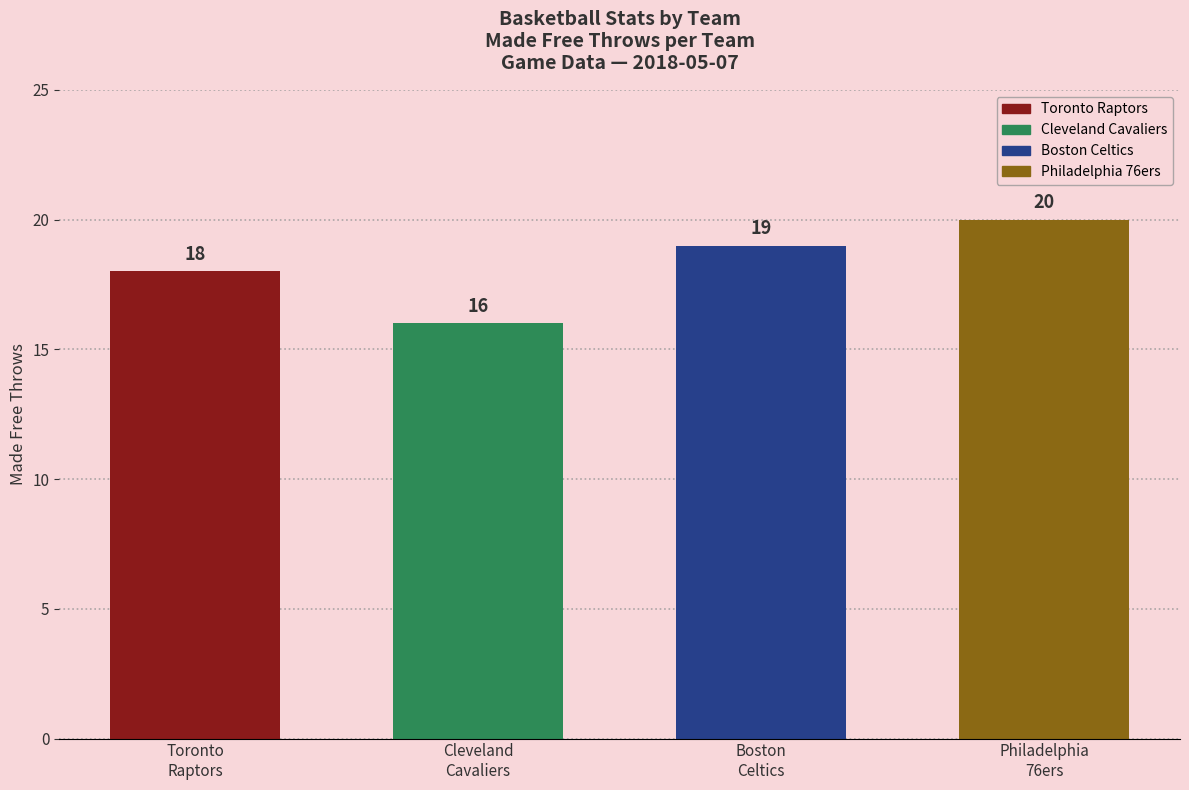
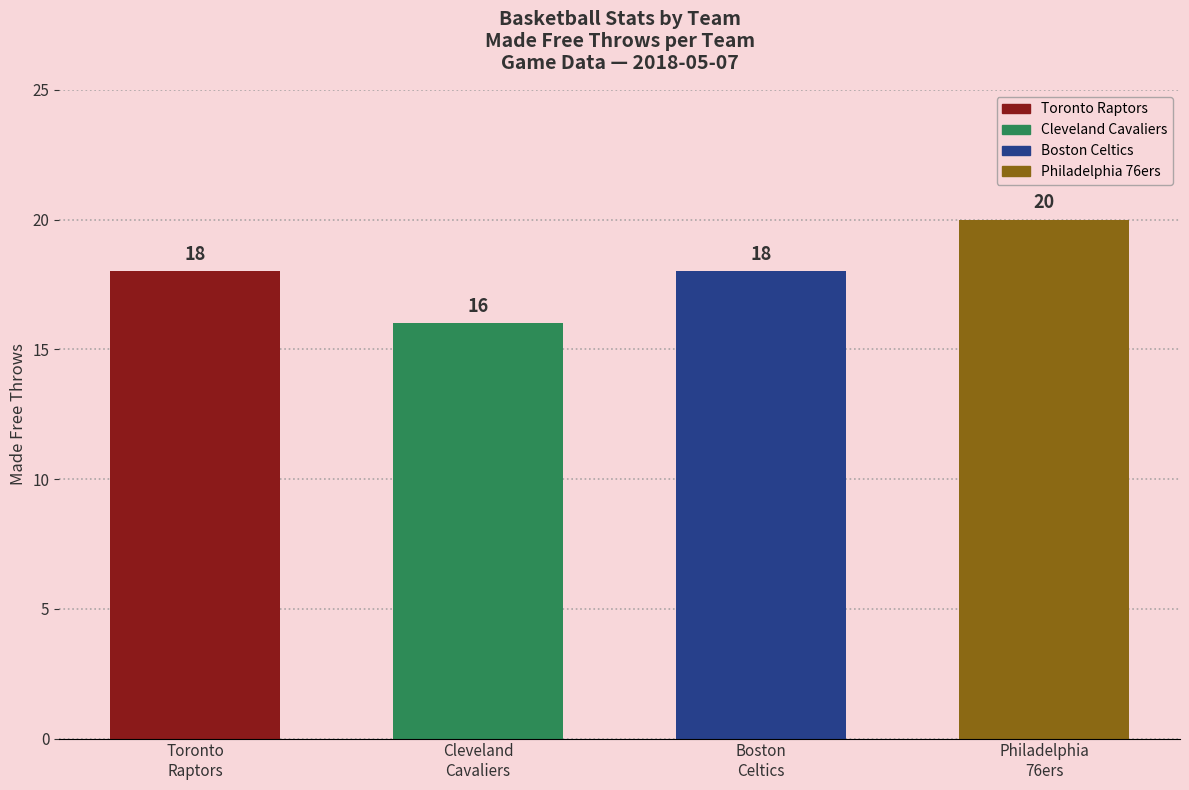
Boston Celtics: 19 -> 18
